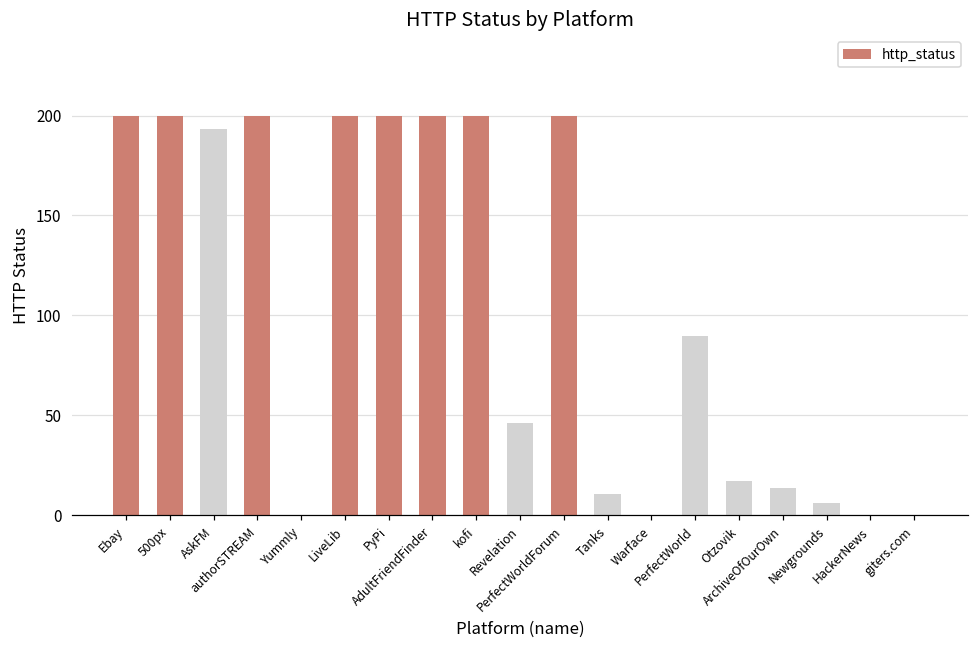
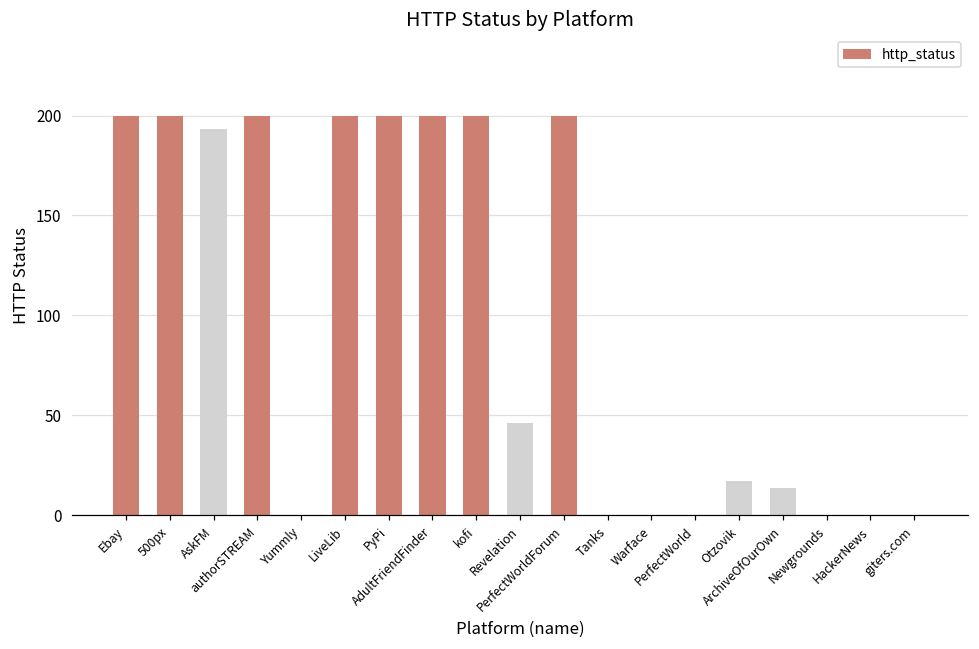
Tanks: 11 -> 0
PerfectWorld: 90 -> 0
Newgrounds: 6 -> 0
